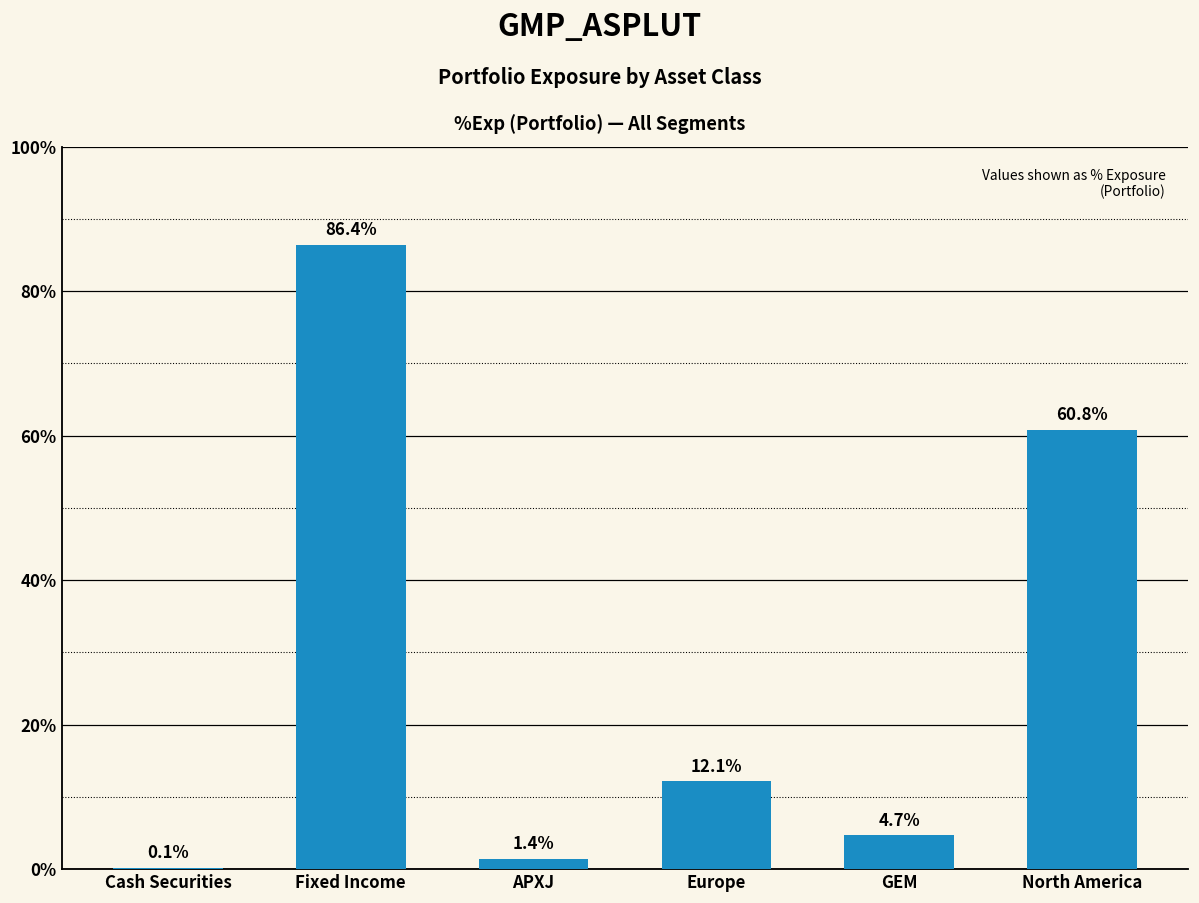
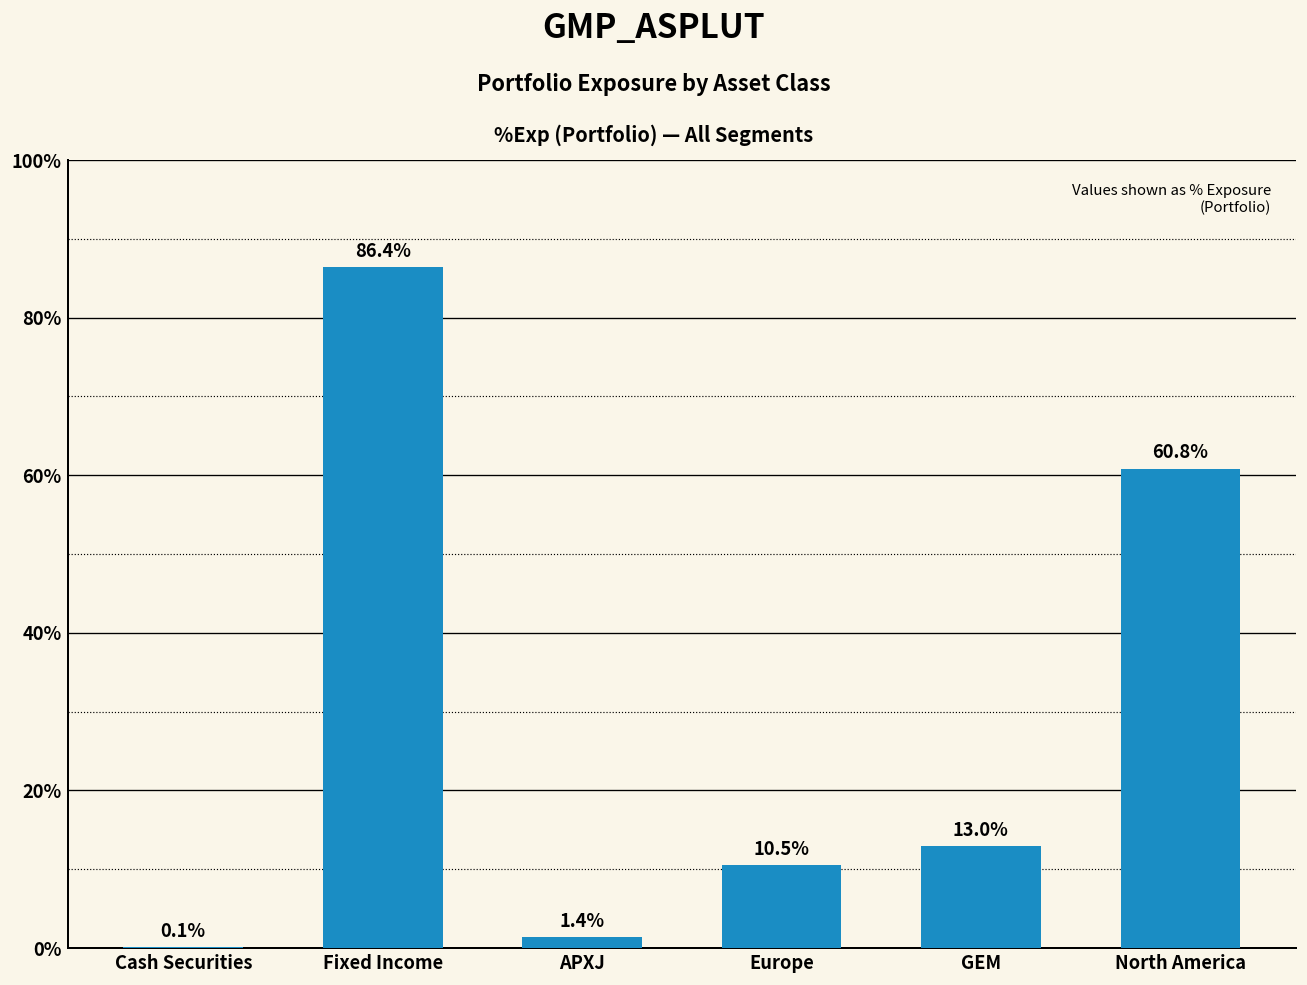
Europe: 12.1% -> 10.5%
GEM: 4.7% -> 13.0%
